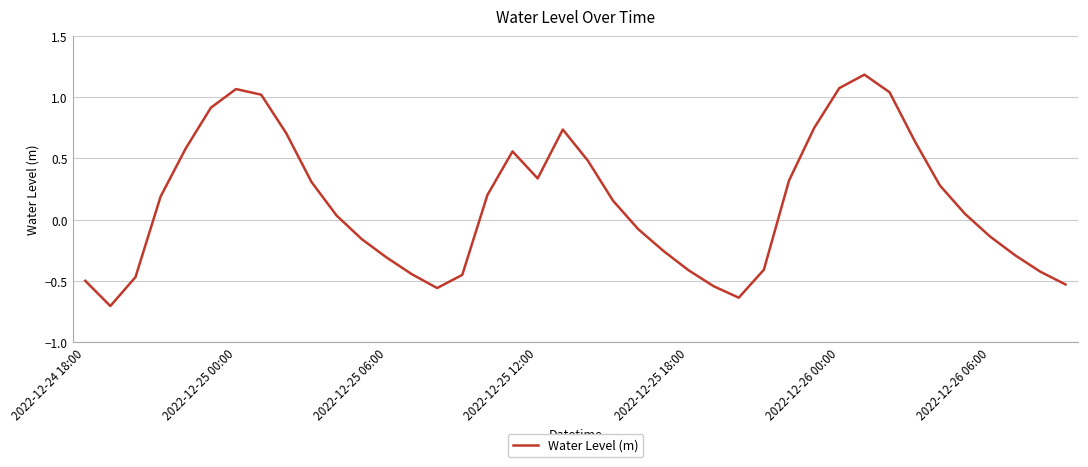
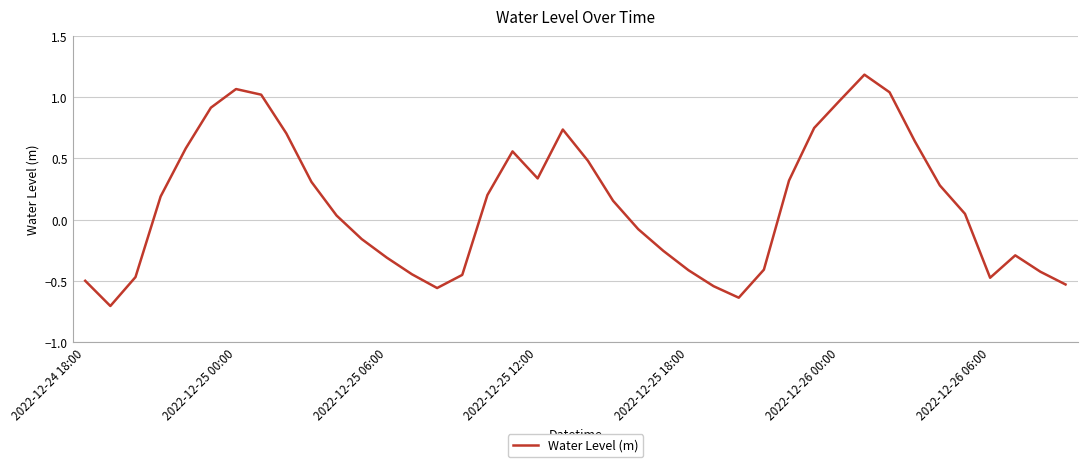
2022-12-26 00:00: 1.07 -> 0.97
2022-12-26 06:00: -0.14 -> -0.47
